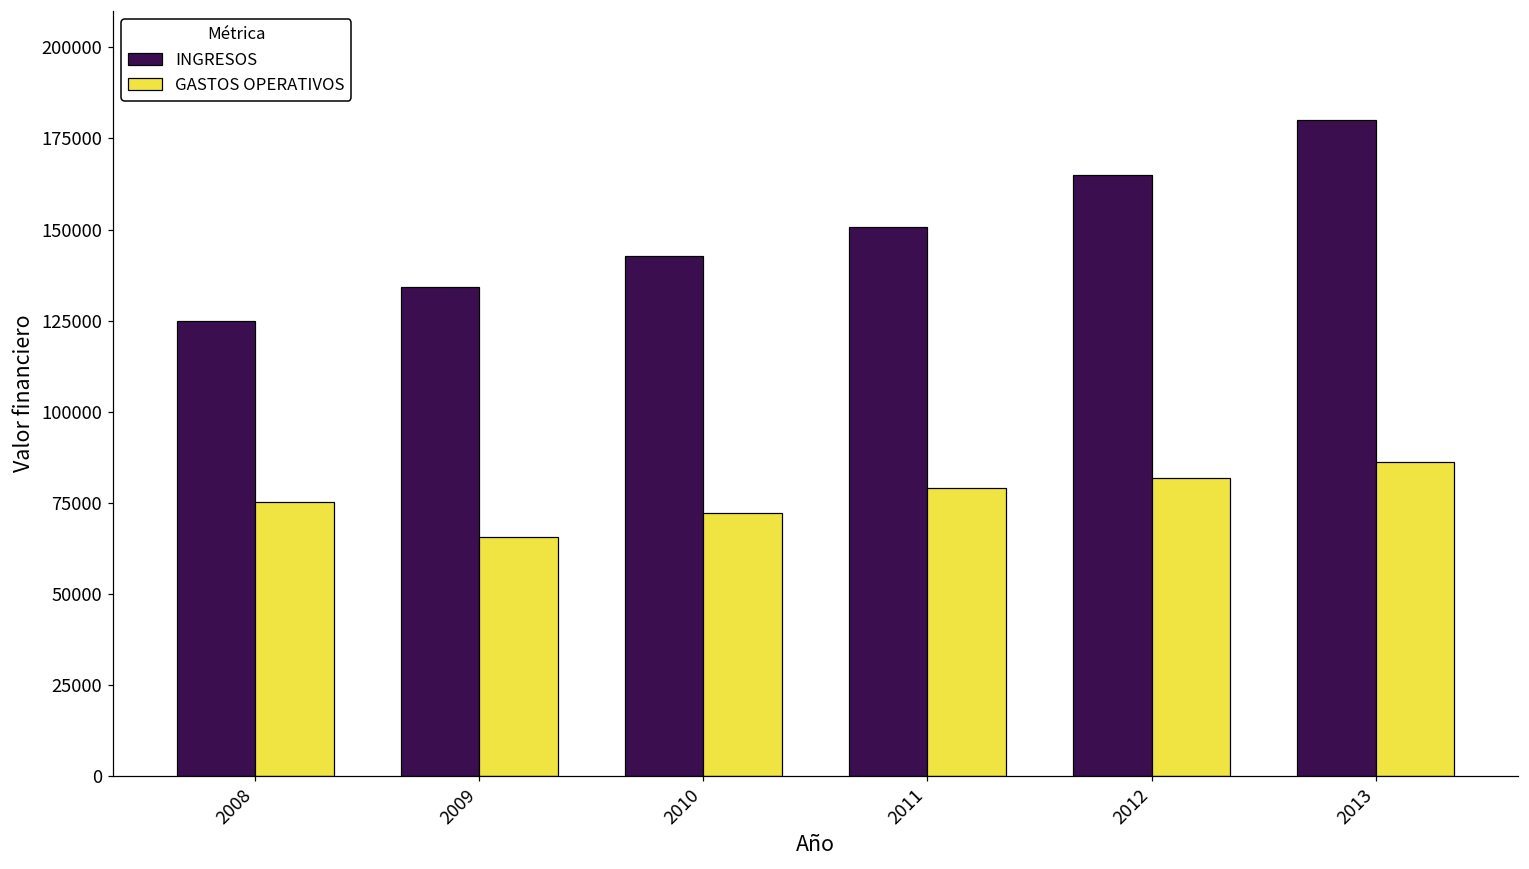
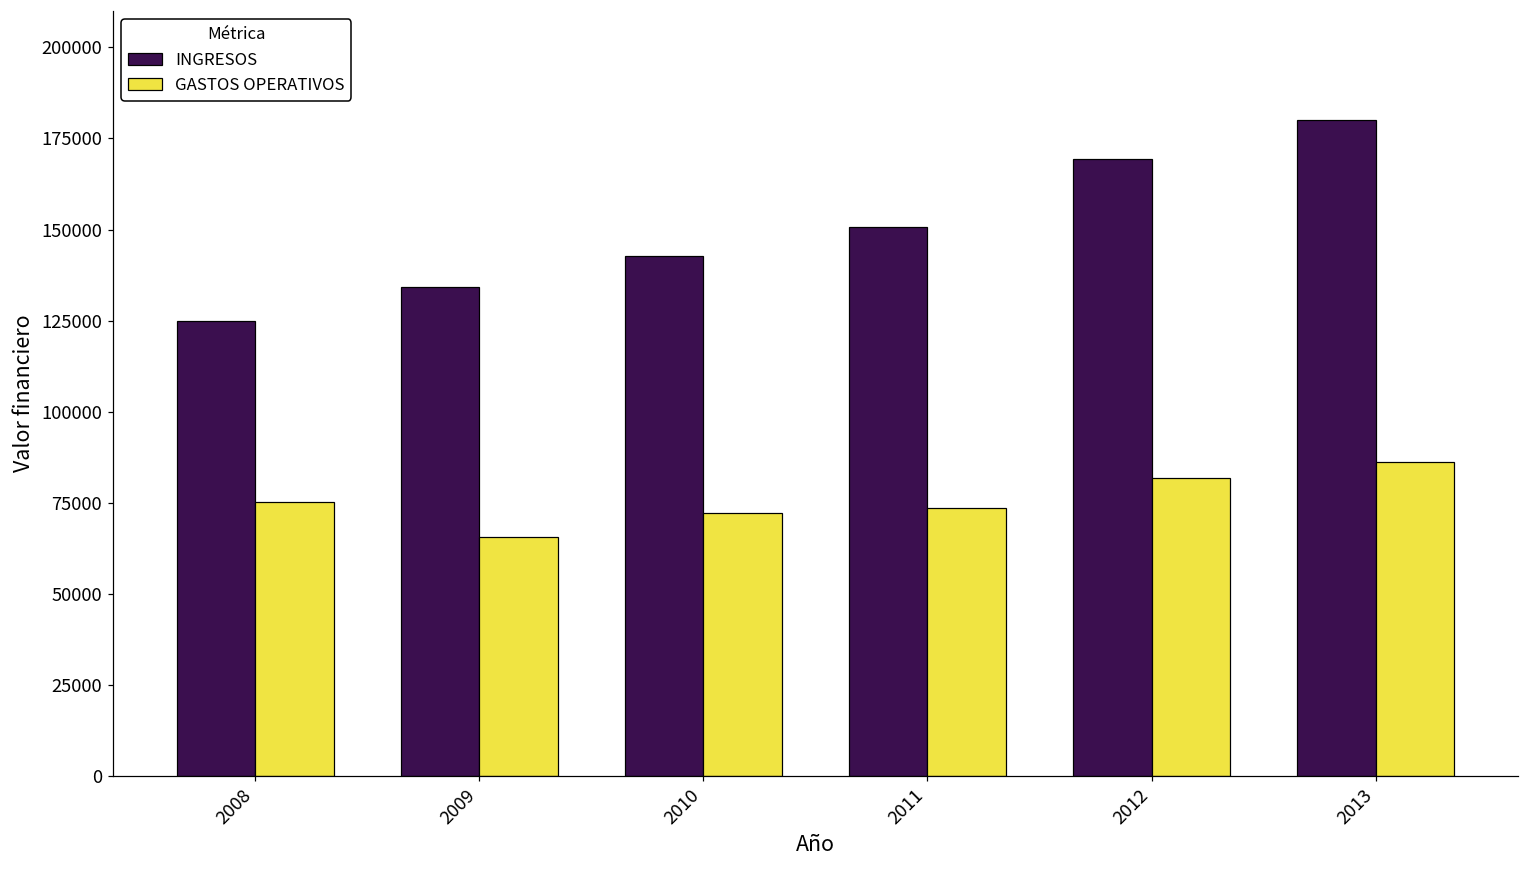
GASTOS OPERATIVOS, 2011: 79000 -> 73000
INGRESOS, 2012: 165000 -> 169000
